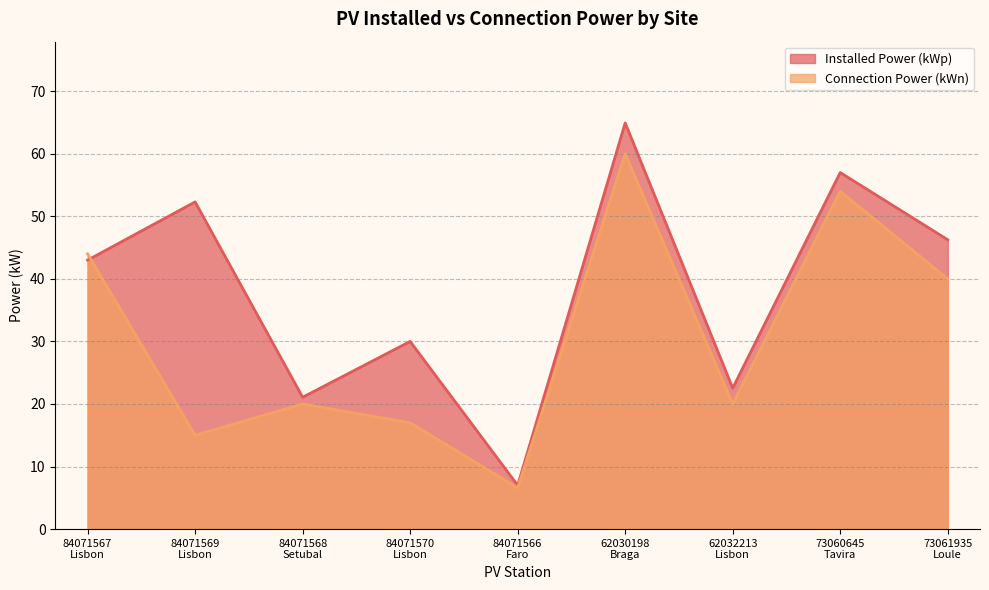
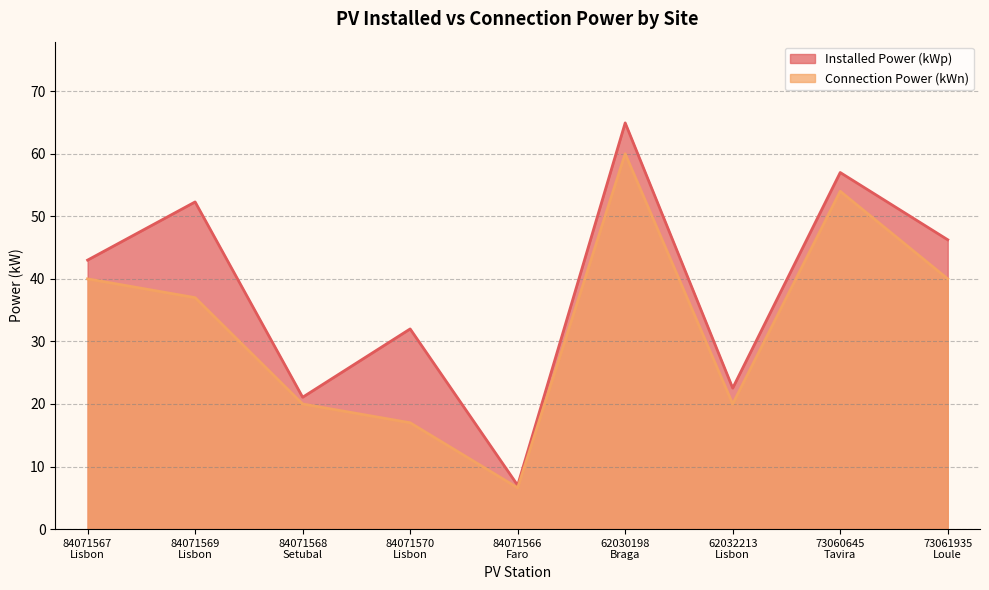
Connection Power (kWn), 84071567 Lisbon: 44 -> 40
Connection Power (kWn), 84071569 Lisbon: 15 -> 37
Installed Power (kWp), 84071570 Lisbon: 30 -> 32
